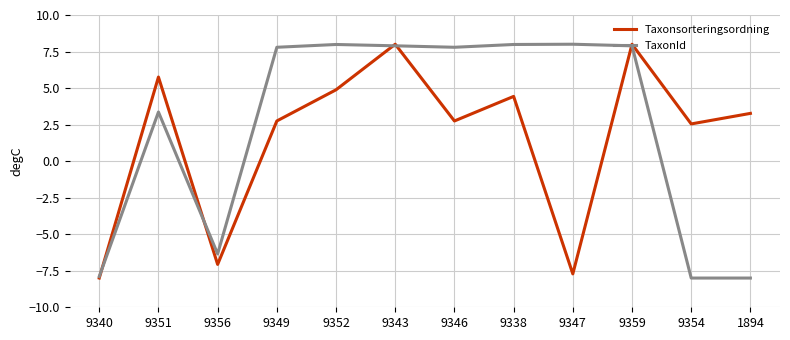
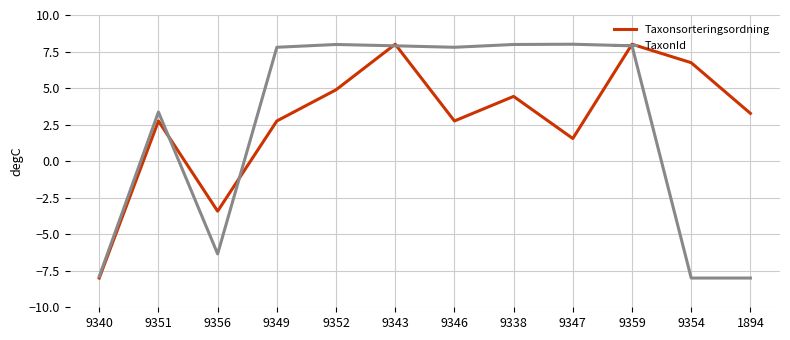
Taxonsorteringsordning, 9351: 5.8 -> 2.7
Taxonsorteringsordning, 9356: -7.1 -> -3.4
Taxonsorteringsordning, 9347: -7.7 -> 1.5
Taxonsorteringsordning, 9354: 2.5 -> 6.7
